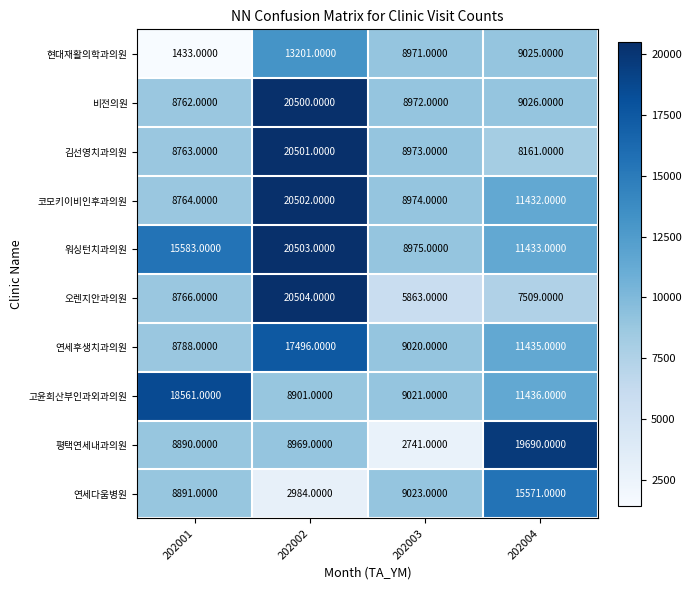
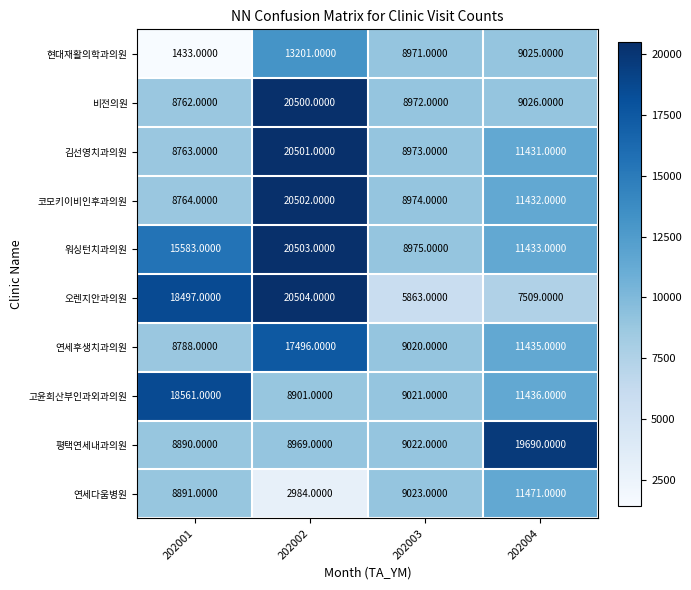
김선영치과의원, 202004: 8161.0000 -> 11431.0000
오렌지안과의원, 202001: 8766.0000 -> 18497.0000
평택연세내과의원, 202003: 2741.0000 -> 9022.0000
연세다움병원, 202004: 15571.0000 -> 11471.0000
